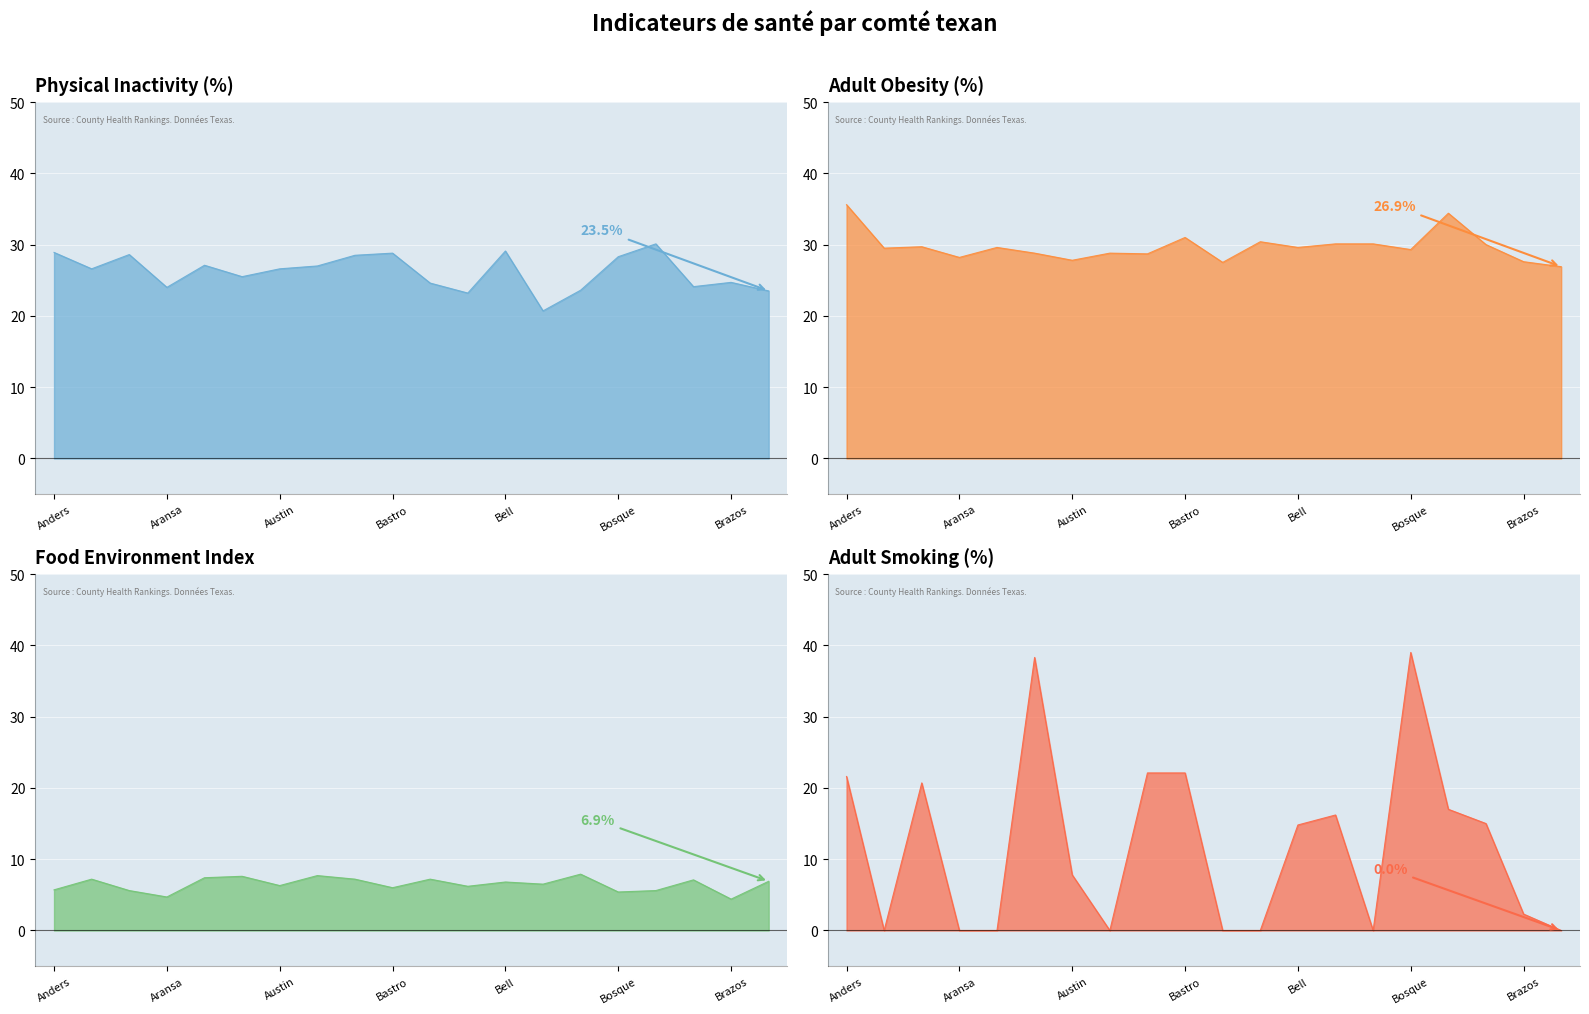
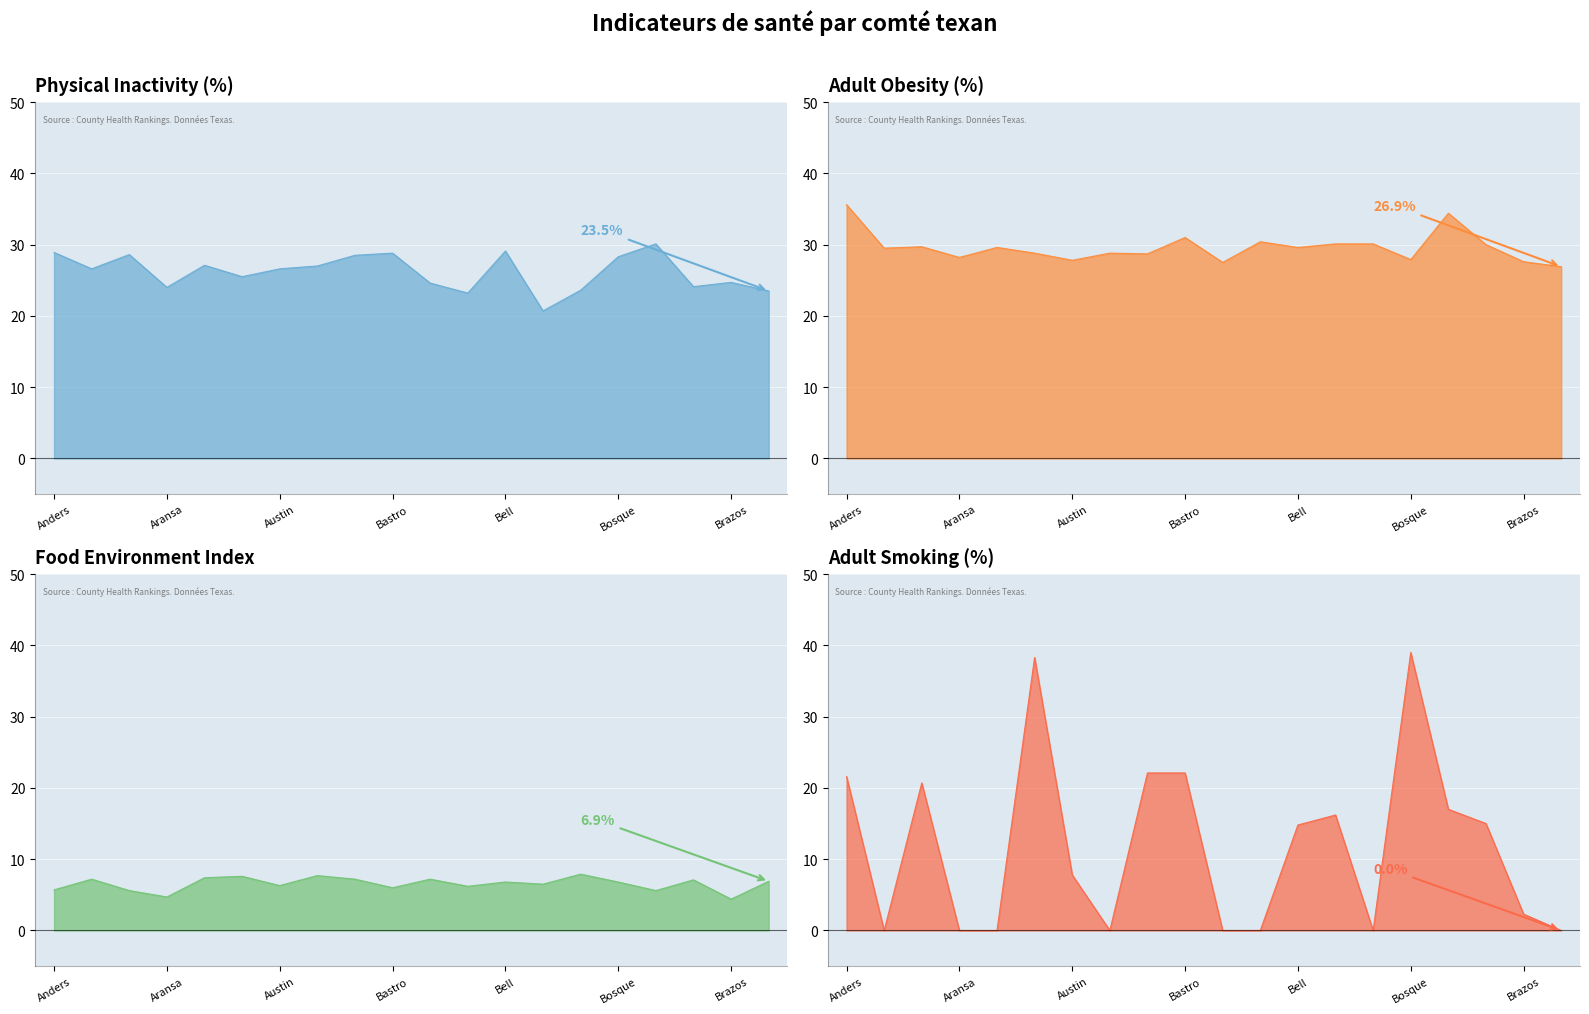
Adult Obesity (%), Bosque: 29 -> 28
Food Environment Index, Bosque: 5 -> 7
